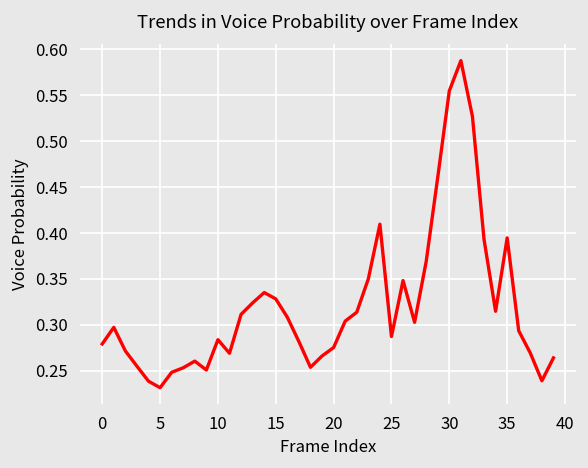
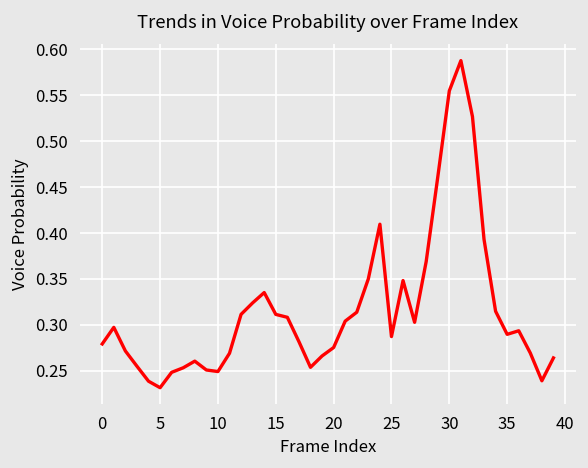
10: 0.28 -> 0.25
15: 0.33 -> 0.31
35: 0.39 -> 0.29
